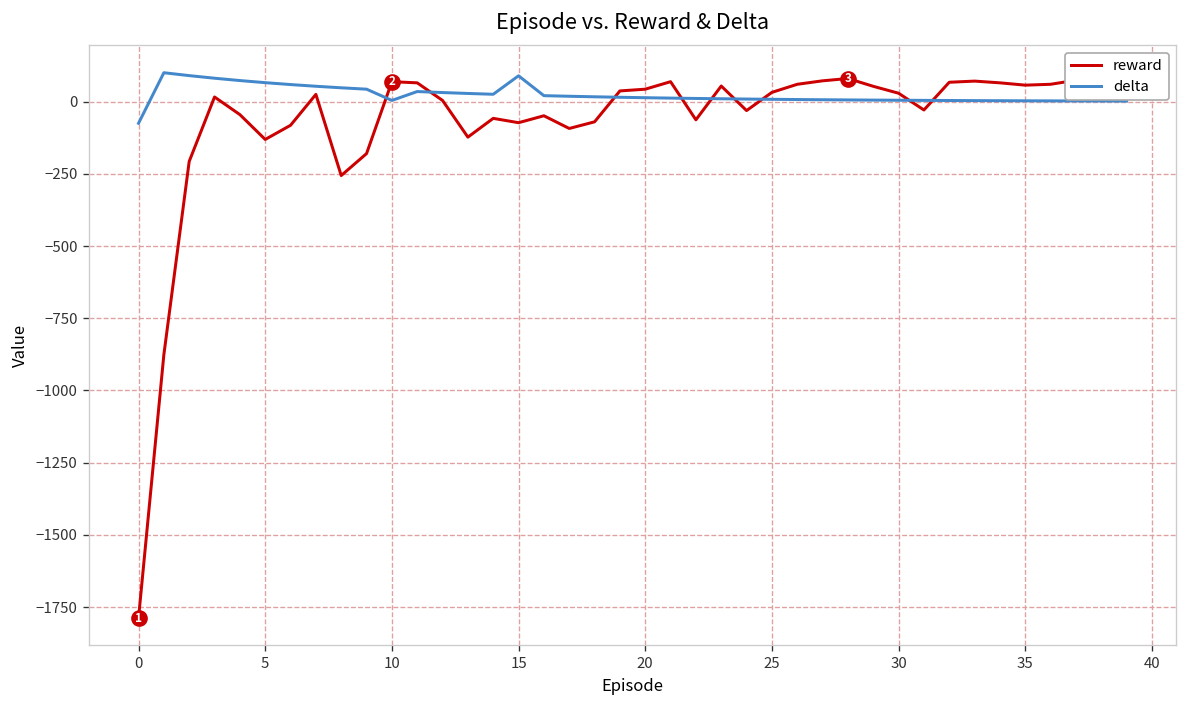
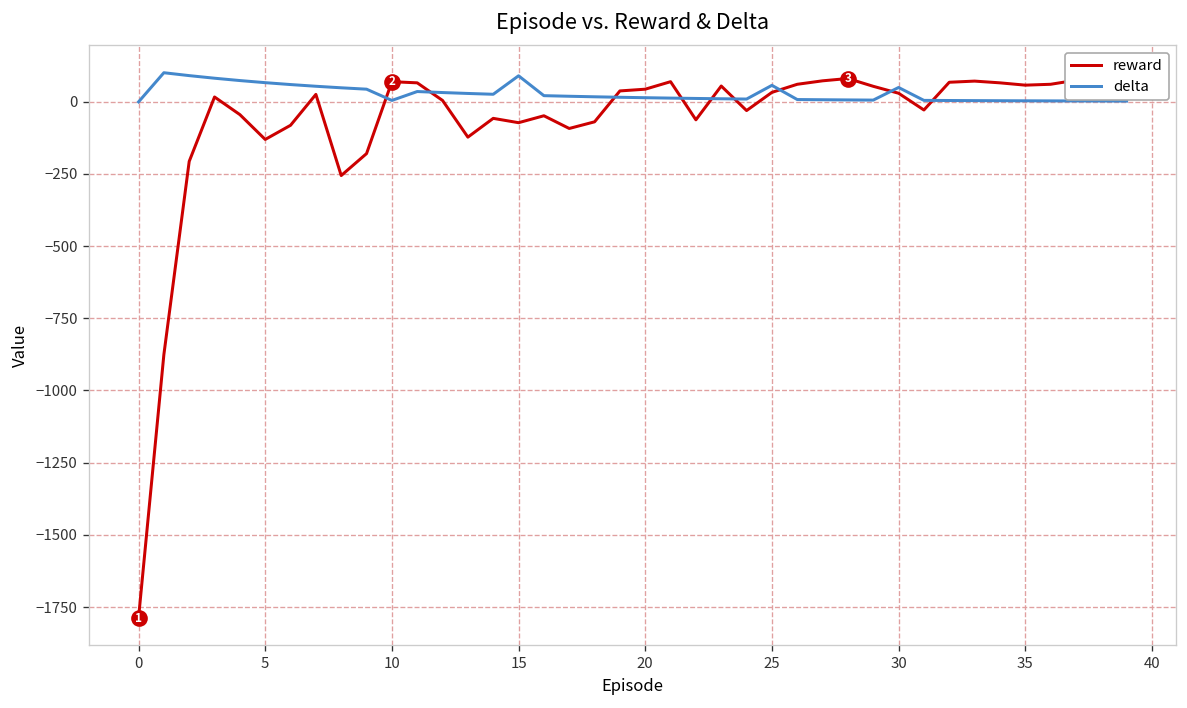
delta, 0: -70 -> 0
delta, 25: 10 -> 60
delta, 30: 0 -> 50
